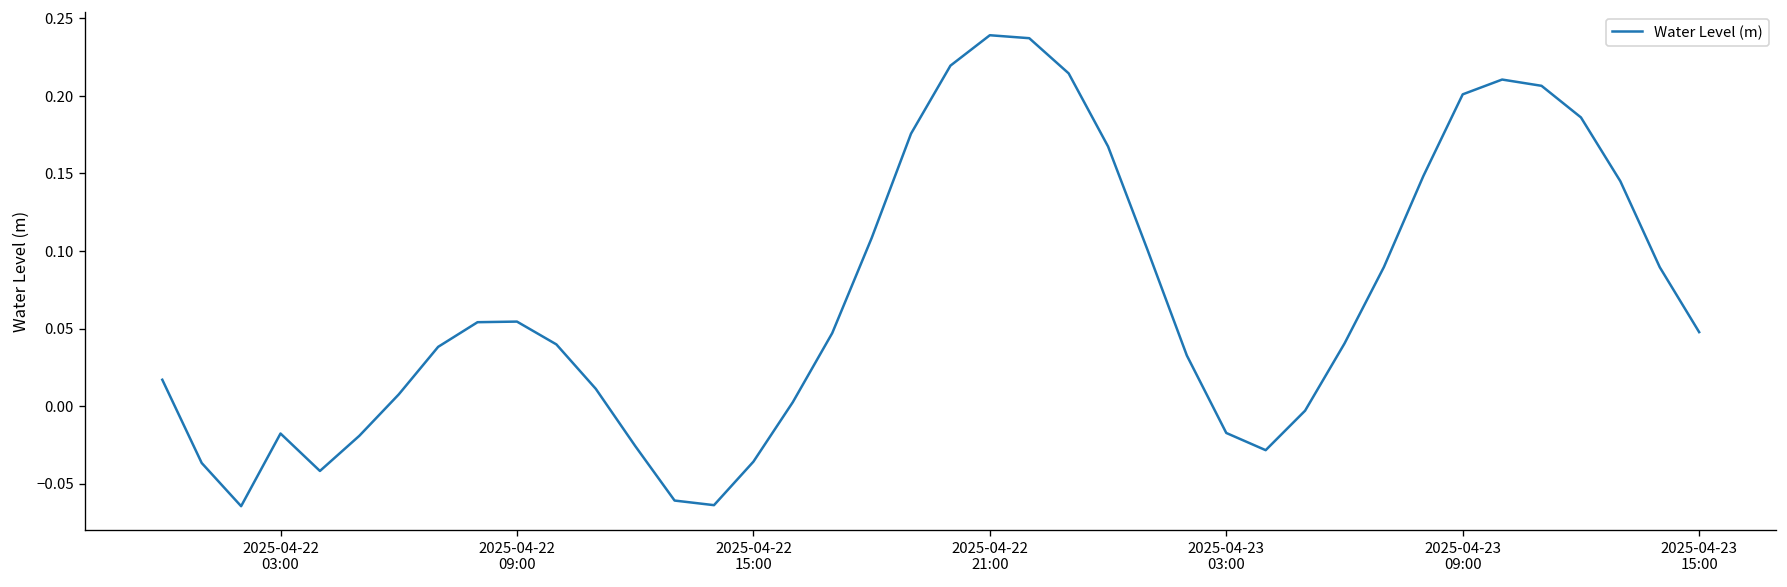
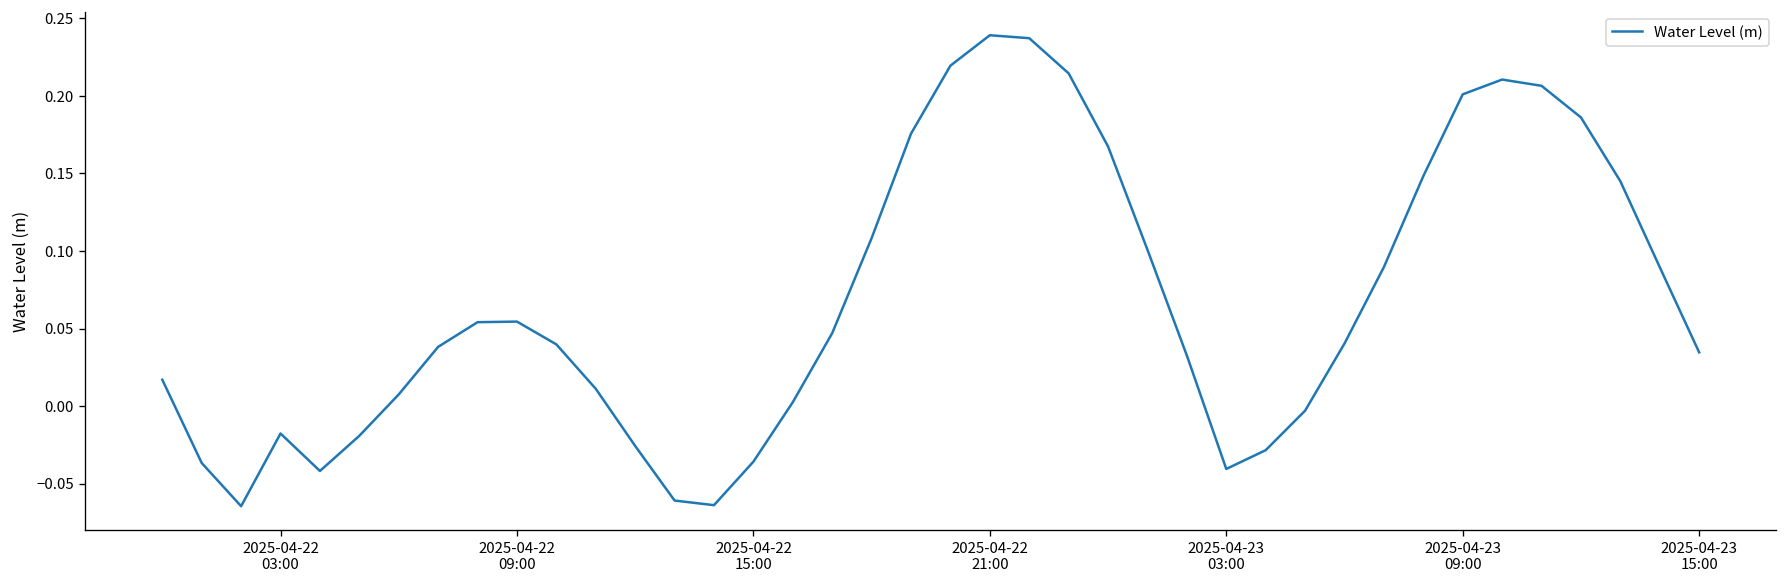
2025-04-23 03:00: -0.017 -> -0.041
2025-04-23 15:00: 0.048 -> 0.035
